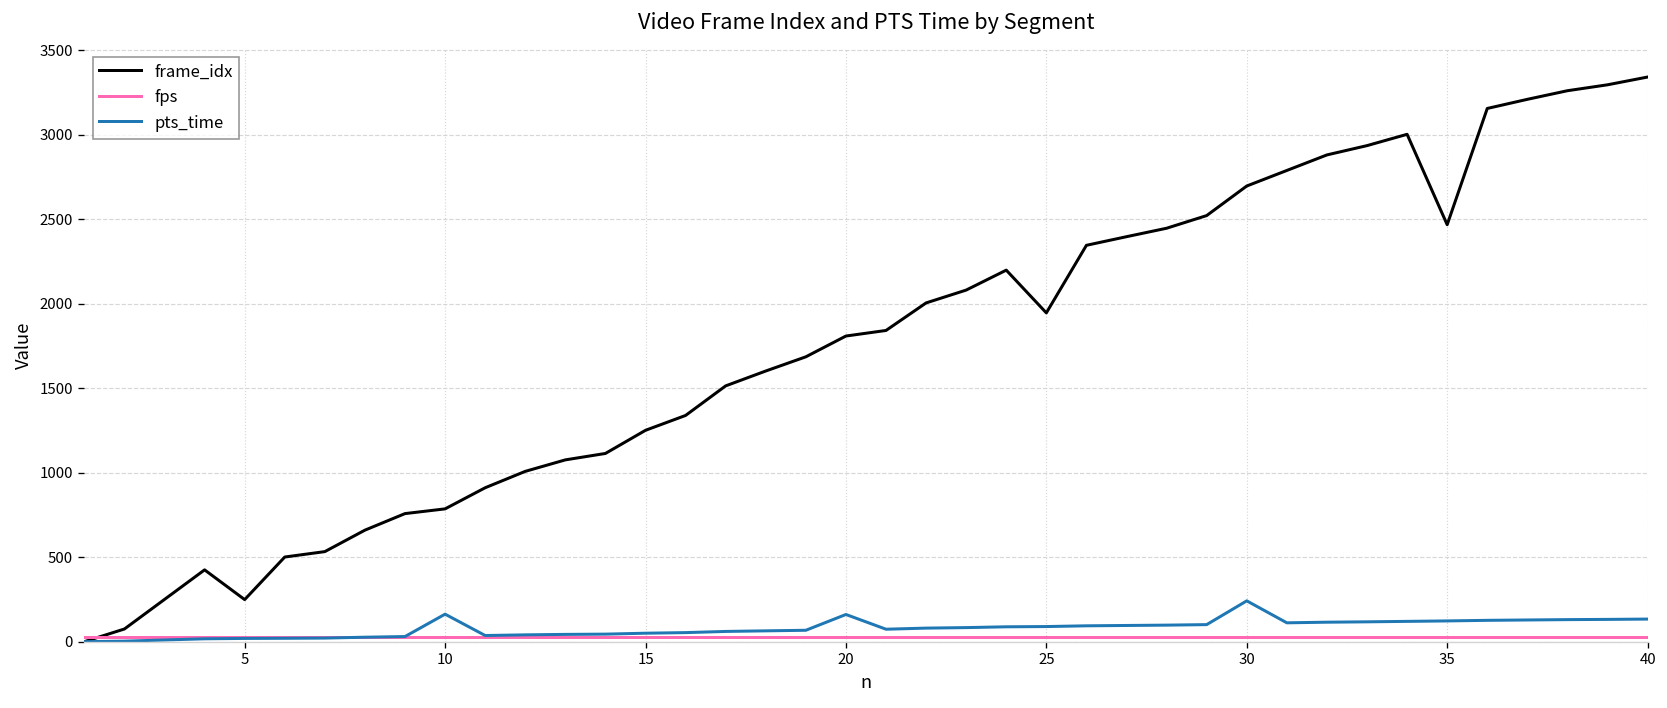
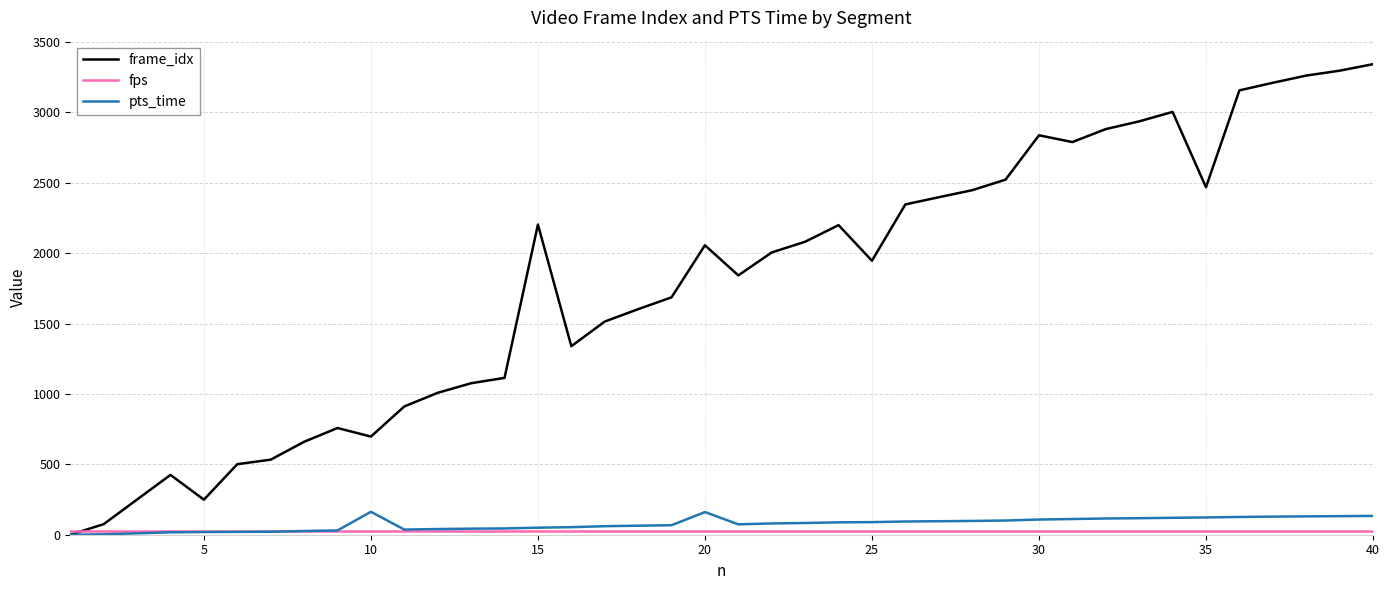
frame_idx, 10: 790 -> 700
frame_idx, 15: 1250 -> 2200
frame_idx, 20: 1810 -> 2060
frame_idx, 30: 2700 -> 2840
pts_time, 30: 240 -> 110
